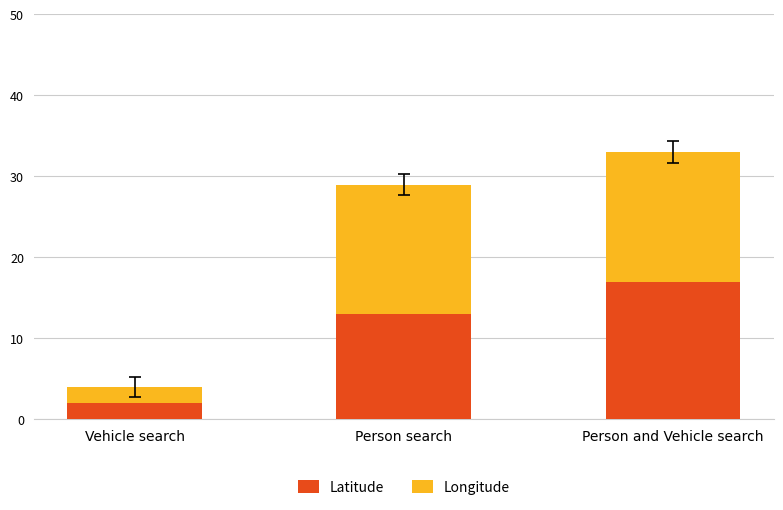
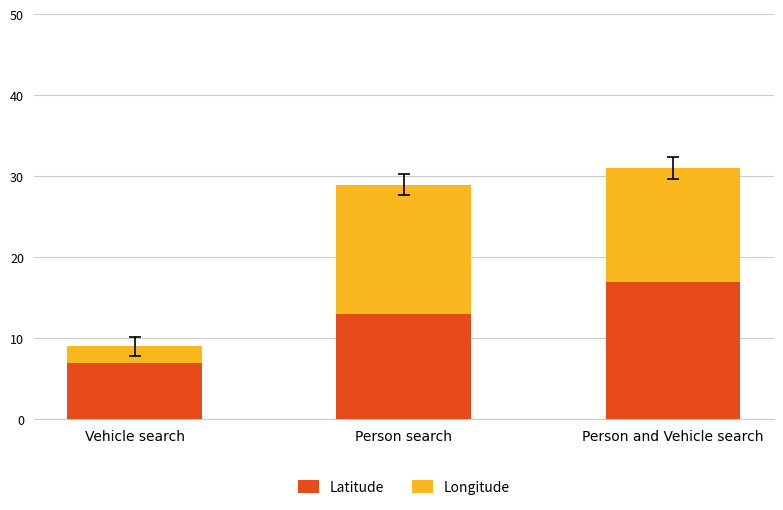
Latitude, Vehicle search: 2 -> 7
Longitude, Person and Vehicle search: 16 -> 14
